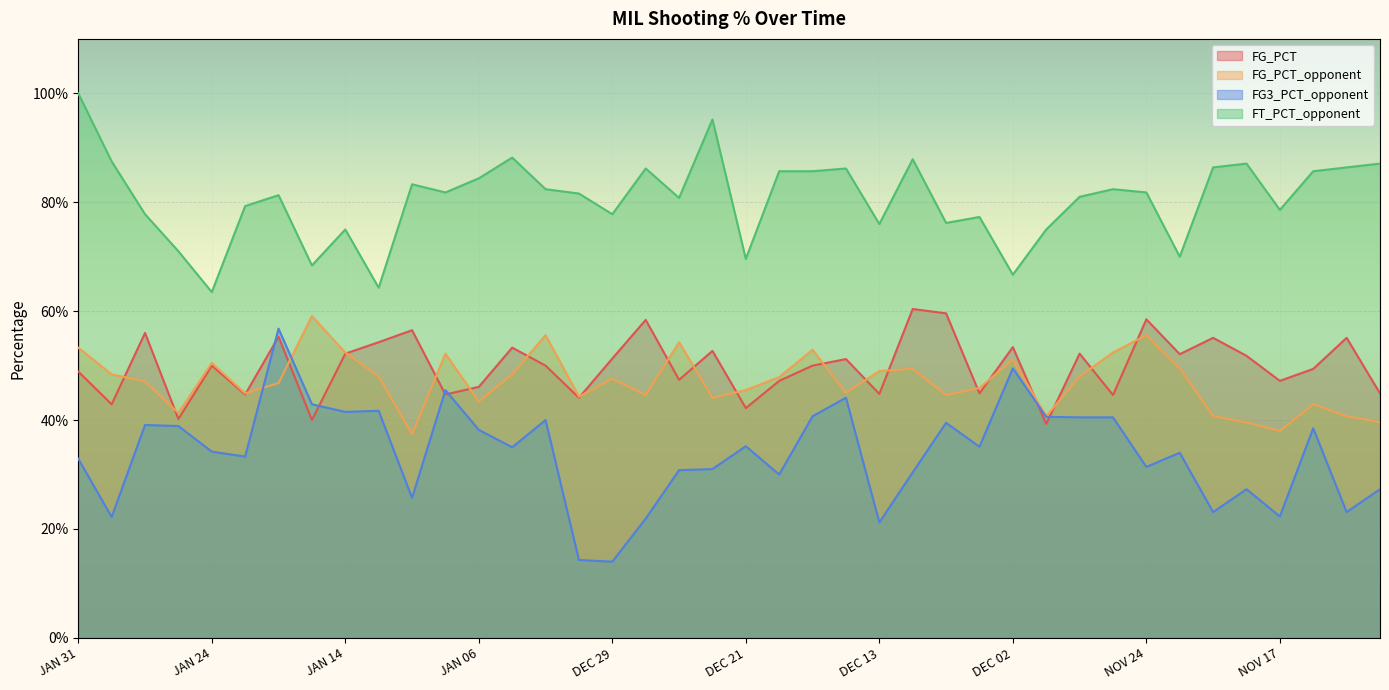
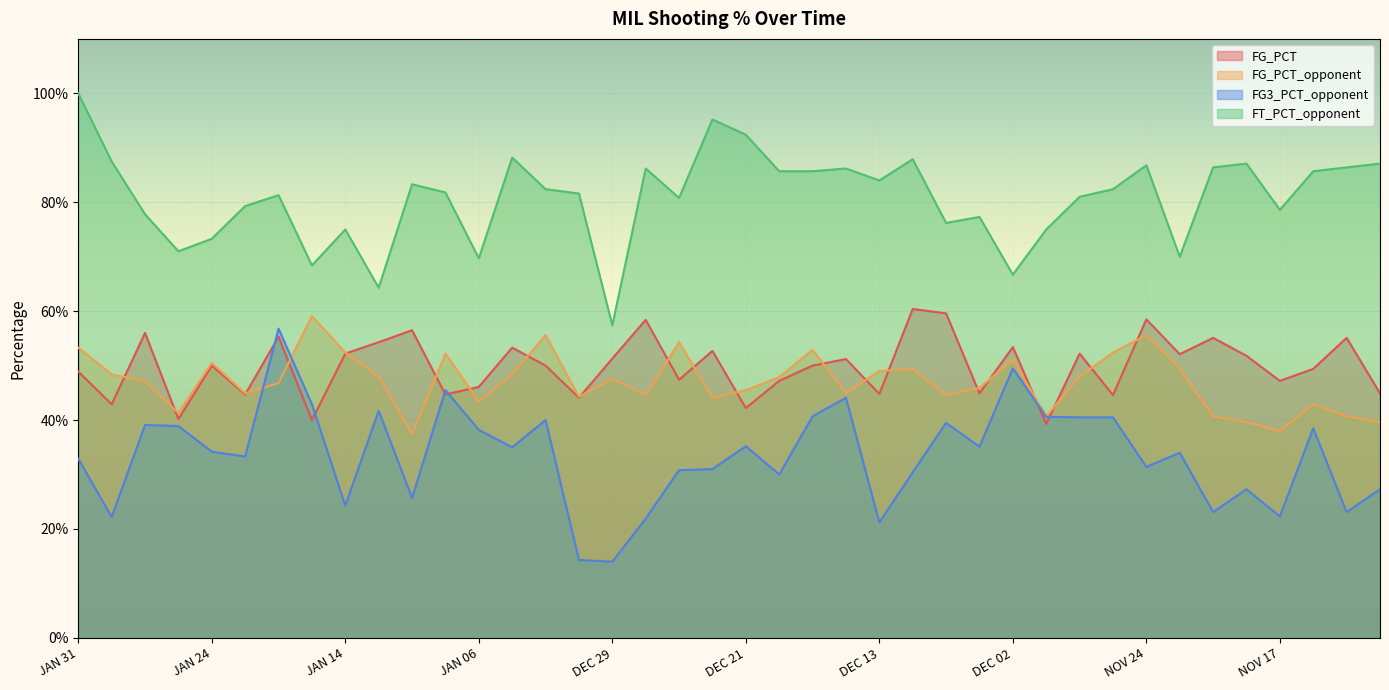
FT_PCT_opponent, JAN 24: 64% -> 73%
FG3_PCT_opponent, JAN 14: 42% -> 24%
FT_PCT_opponent, JAN 06: 84% -> 70%
FT_PCT_opponent, DEC 29: 78% -> 57%
FT_PCT_opponent, DEC 21: 70% -> 92%
FT_PCT_opponent, DEC 13: 76% -> 84%
FT_PCT_opponent, NOV 24: 82% -> 87%
